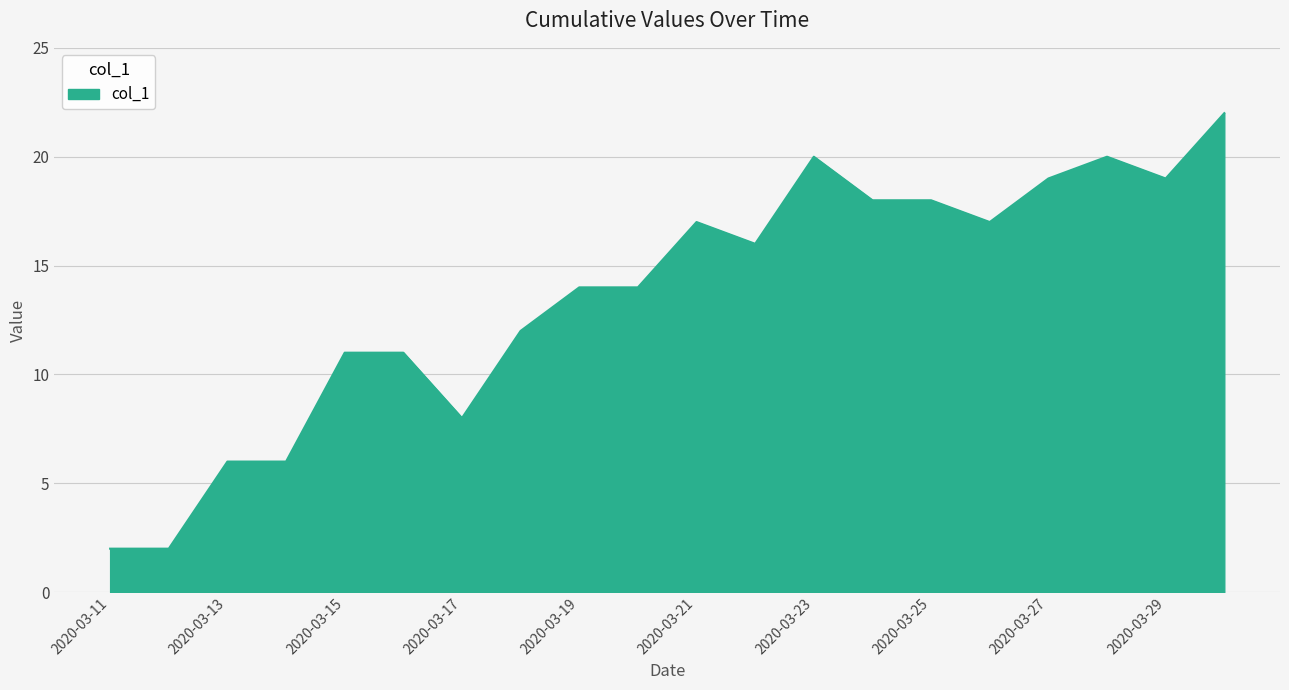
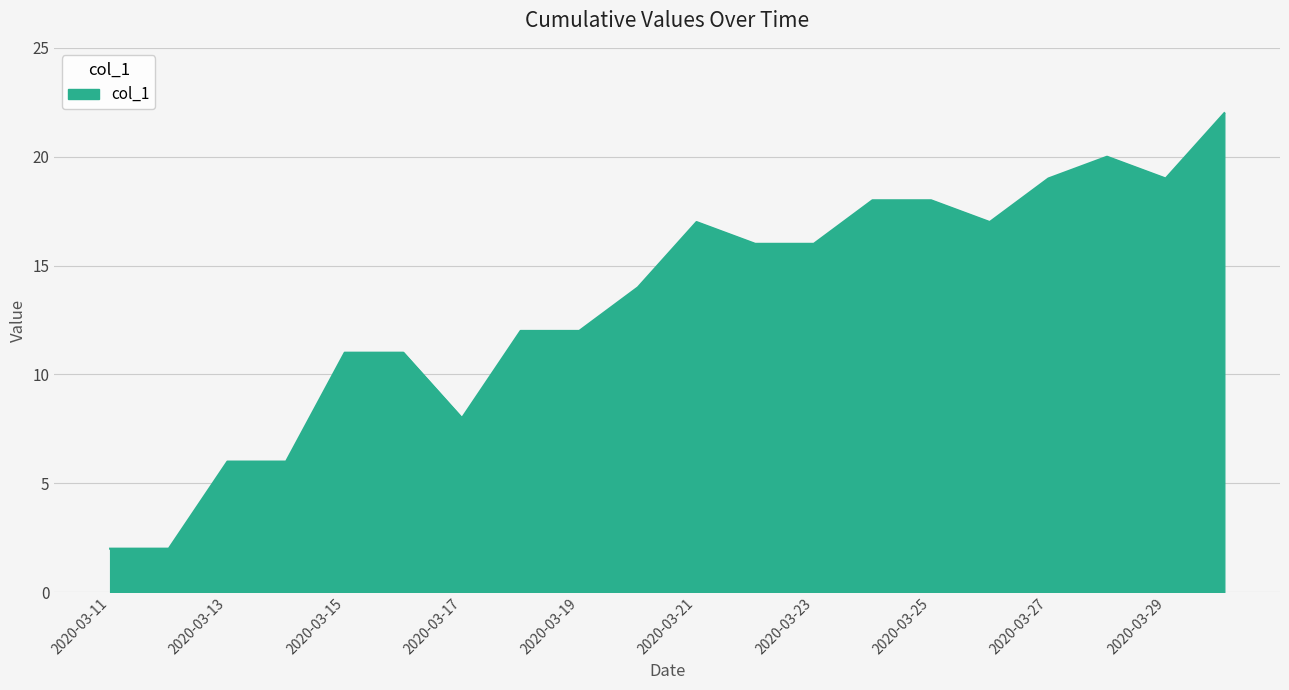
2020-03-19: 14 -> 12
2020-03-23: 20 -> 16
